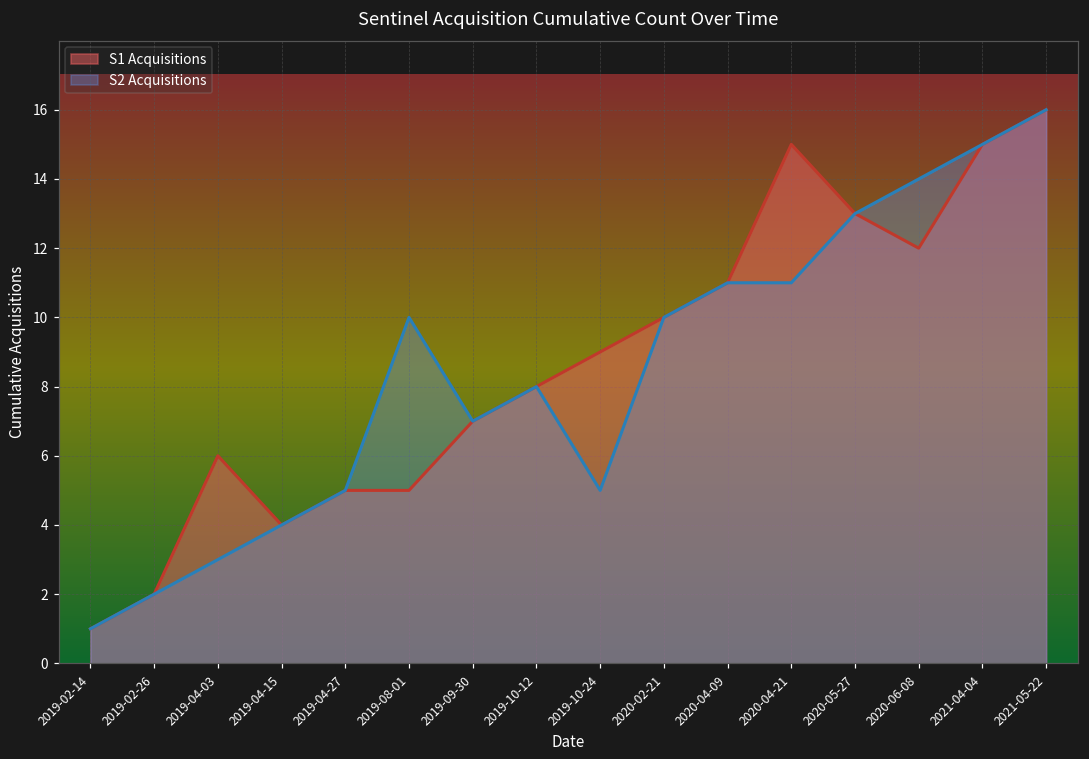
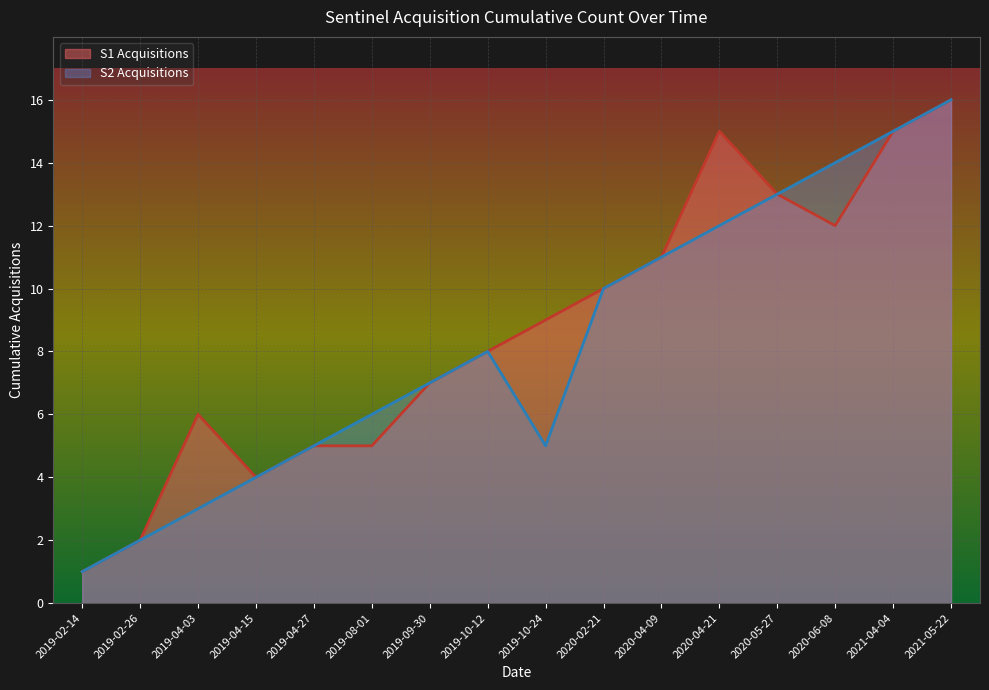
S2 Acquisitions, 2019-08-01: 10 -> 6
S2 Acquisitions, 2020-04-21: 11 -> 12
